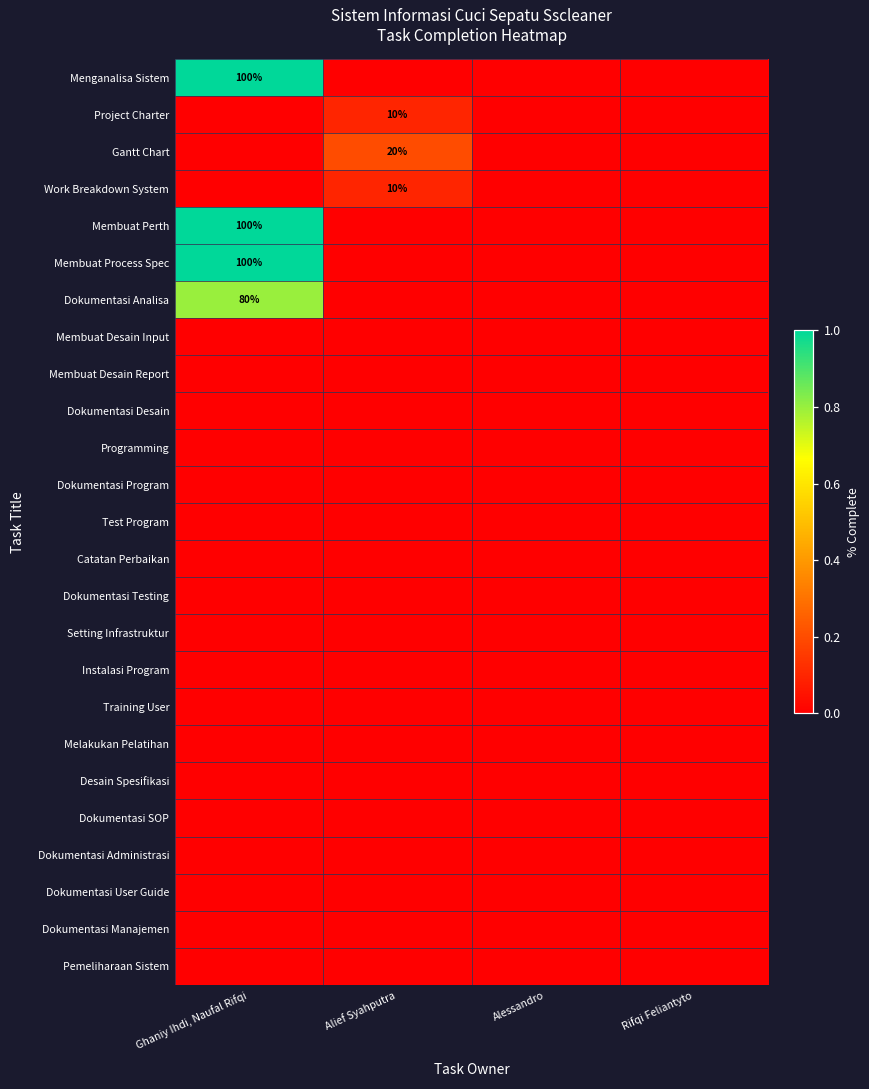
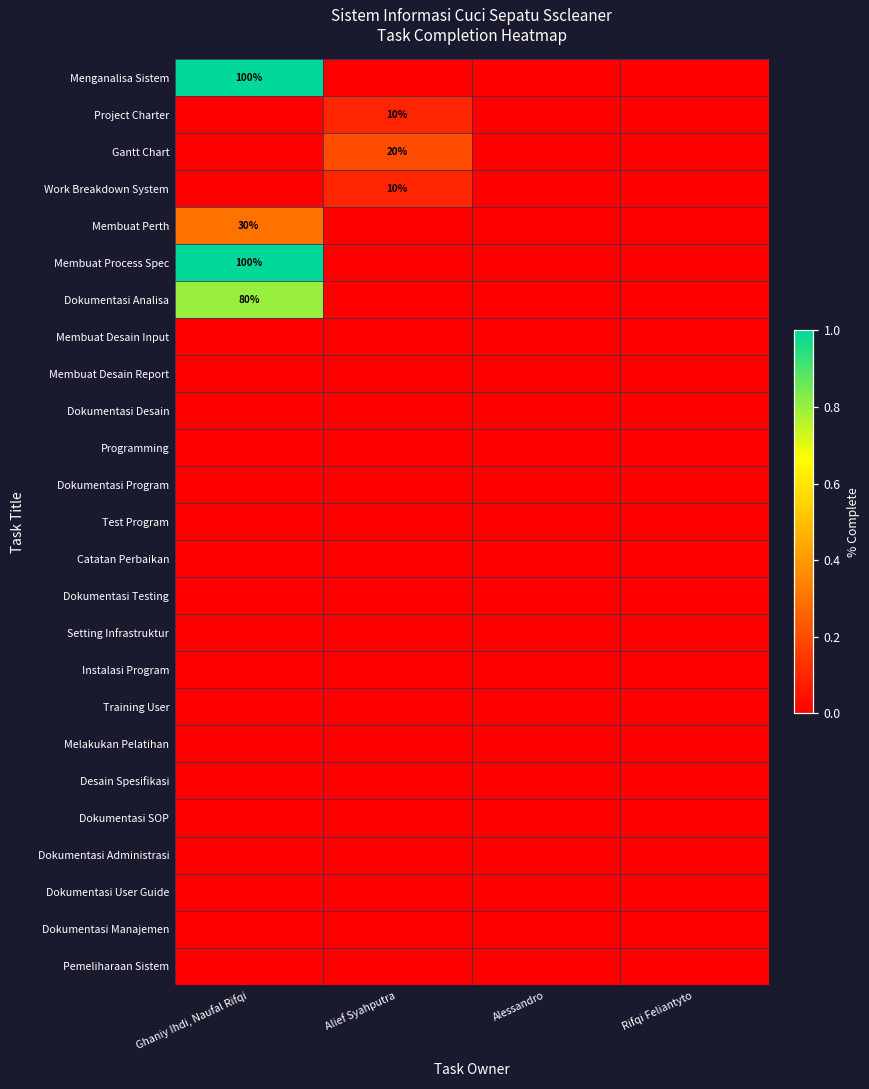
Membuat Perth, Ghaniy Ihdi, Naufal Rifqi: 100% -> 30%
